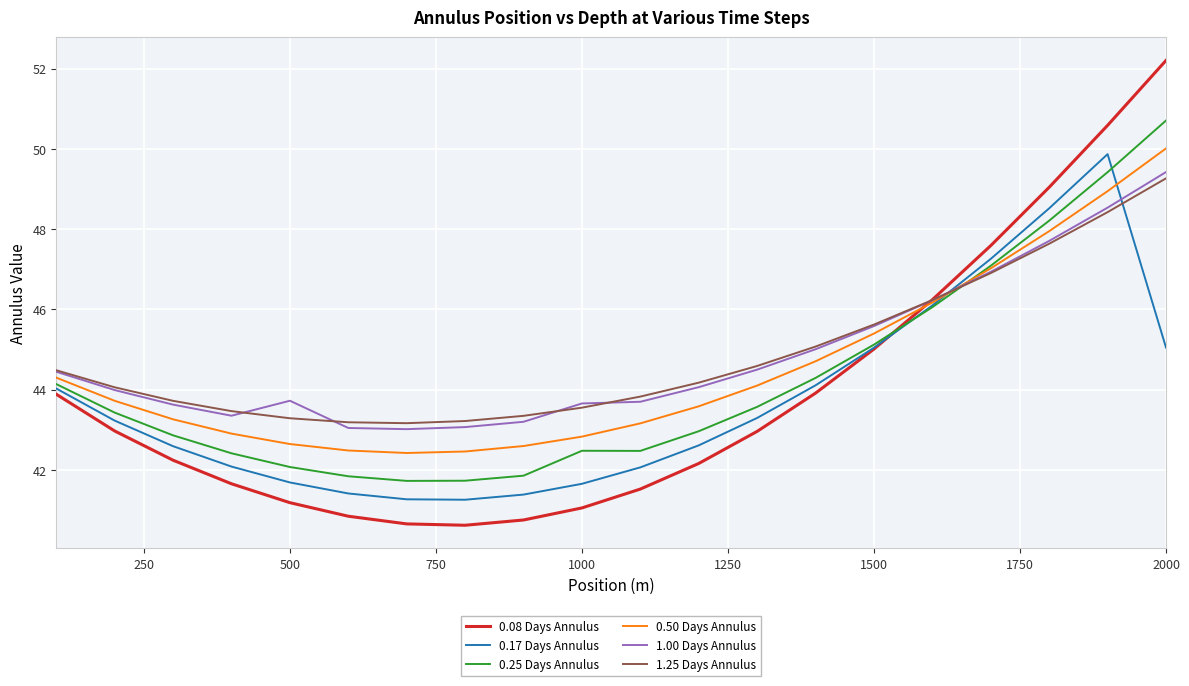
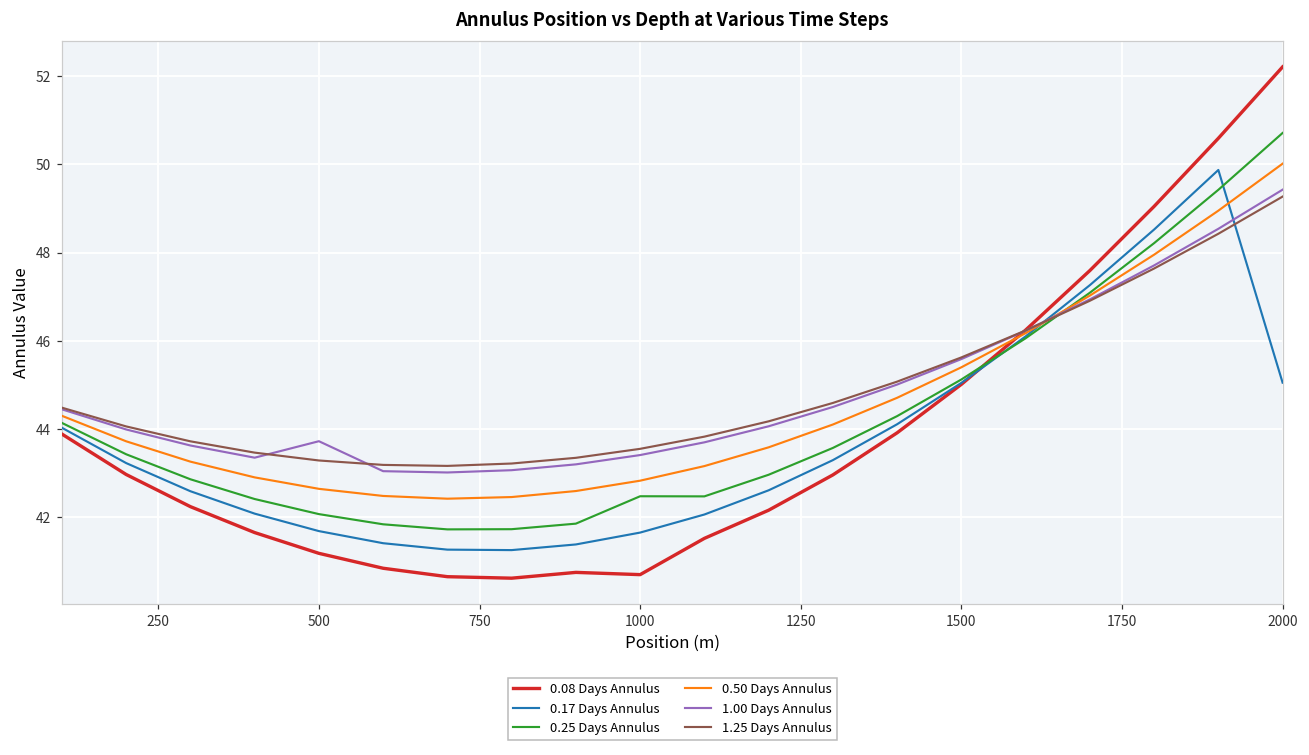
0.08 Days Annulus, 1000: 41.1 -> 40.7
1.00 Days Annulus, 1000: 43.7 -> 43.4
